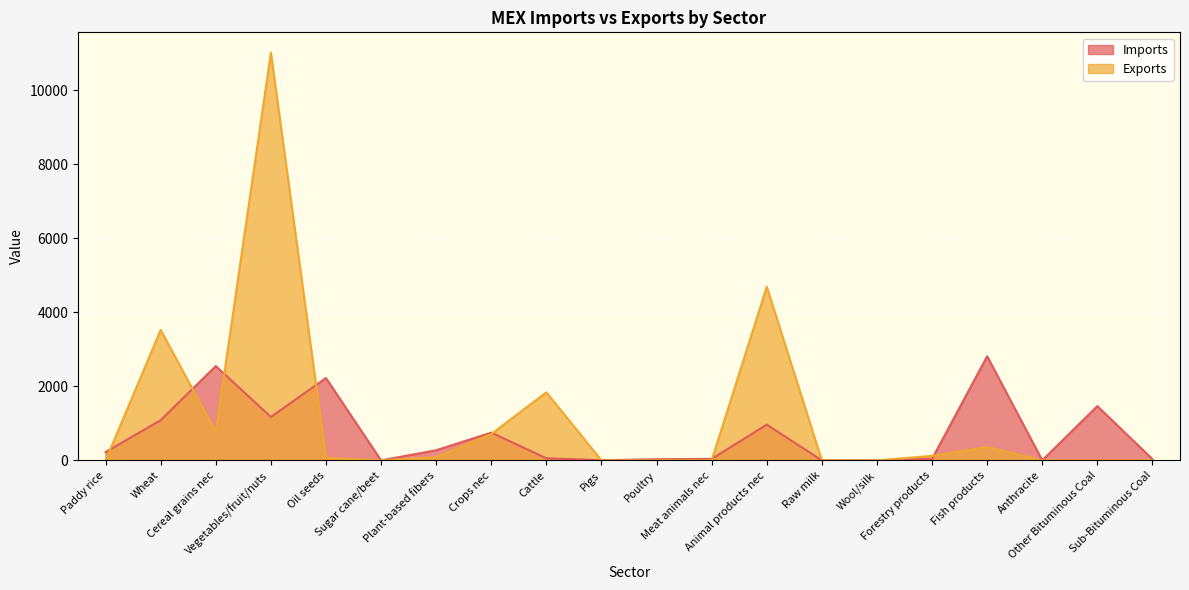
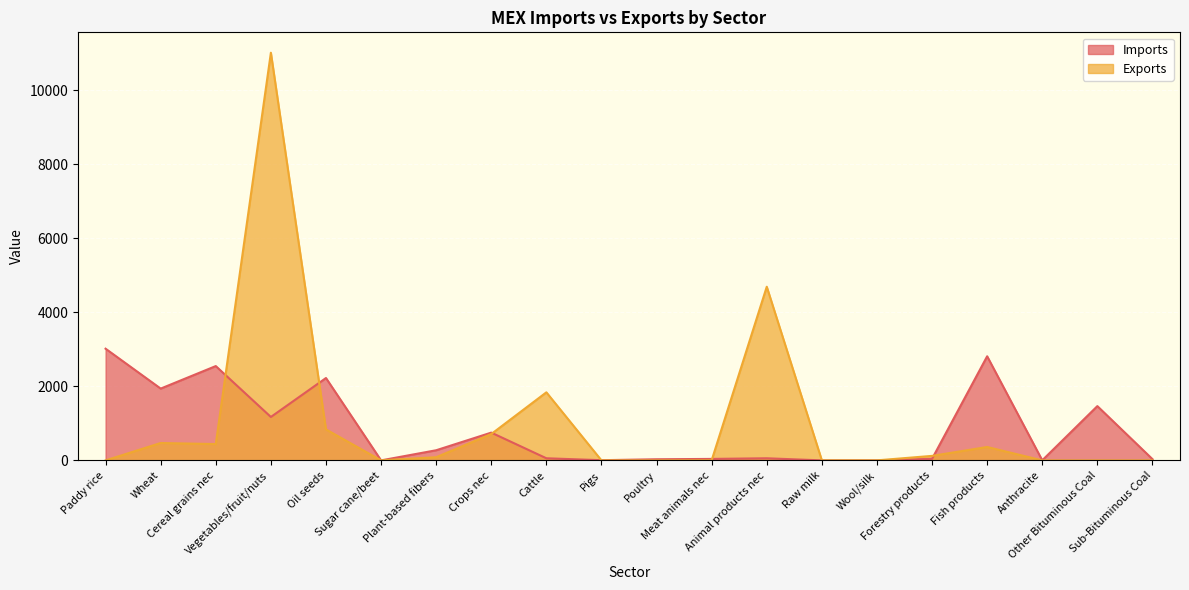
Imports, Paddy rice: 200 -> 3000
Imports, Wheat: 1100 -> 1900
Exports, Wheat: 3500 -> 500
Exports, Cereal grains nec: 800 -> 400
Exports, Oil seeds: 100 -> 800
Imports, Animal products nec: 1000 -> 100
